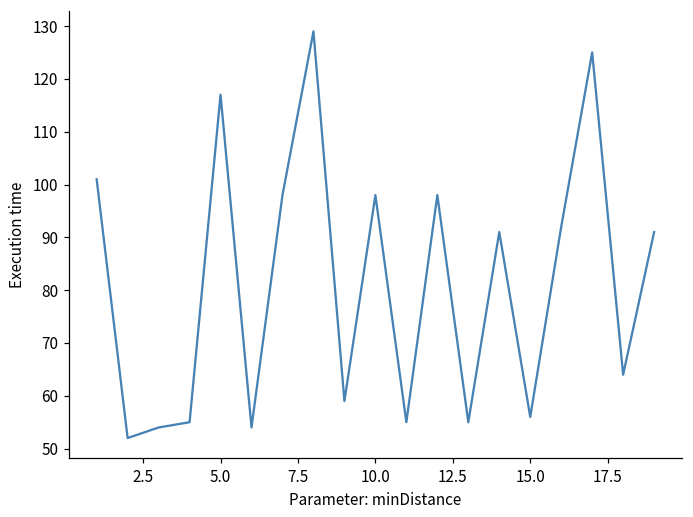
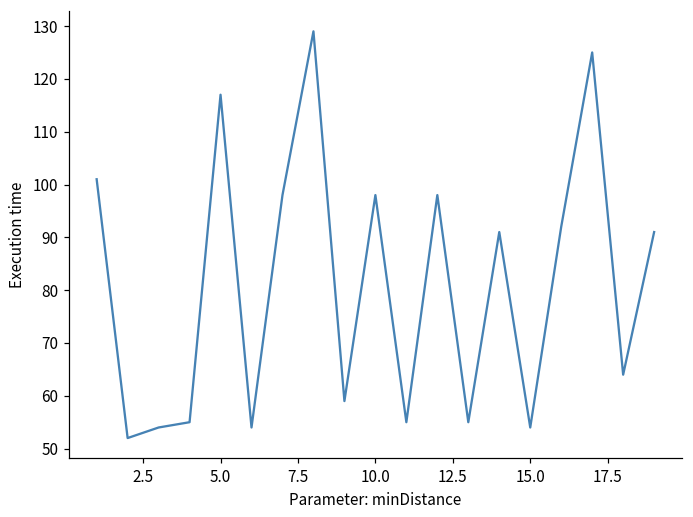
15.0: 56 -> 54
